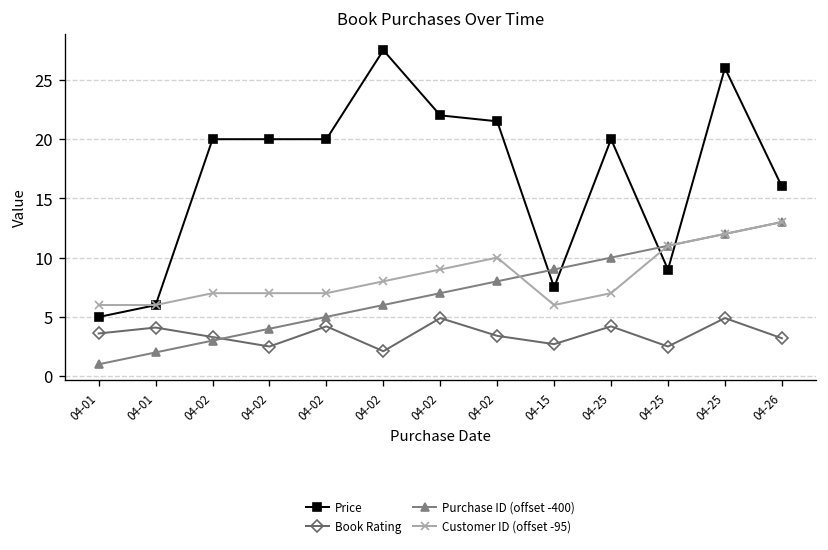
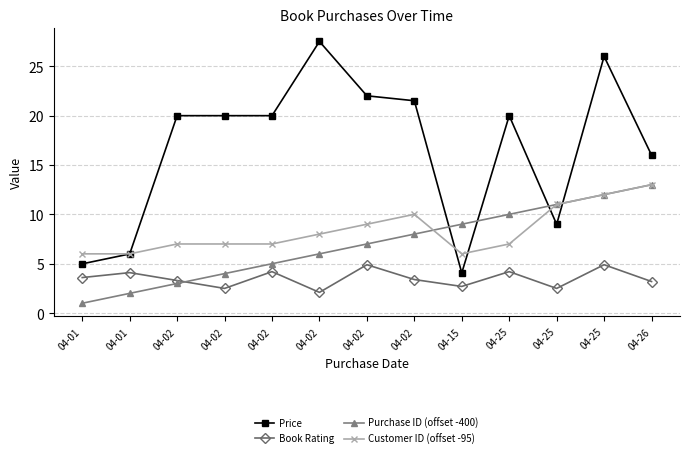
Price, 04-15: 7 -> 4
